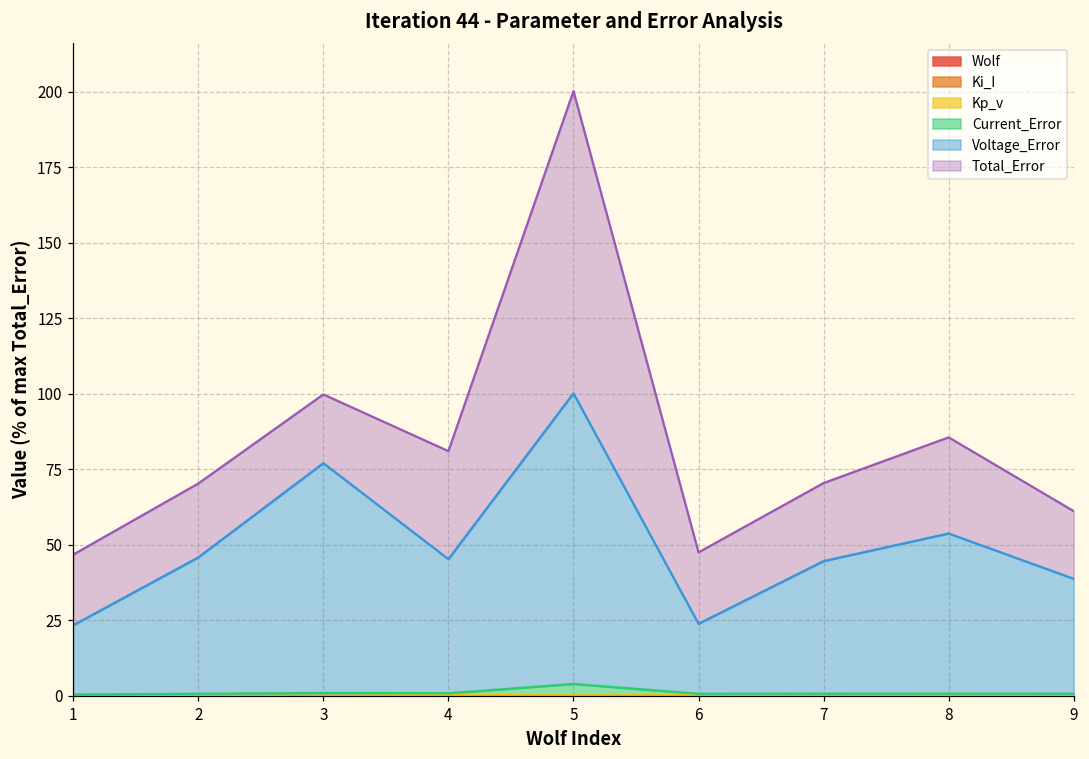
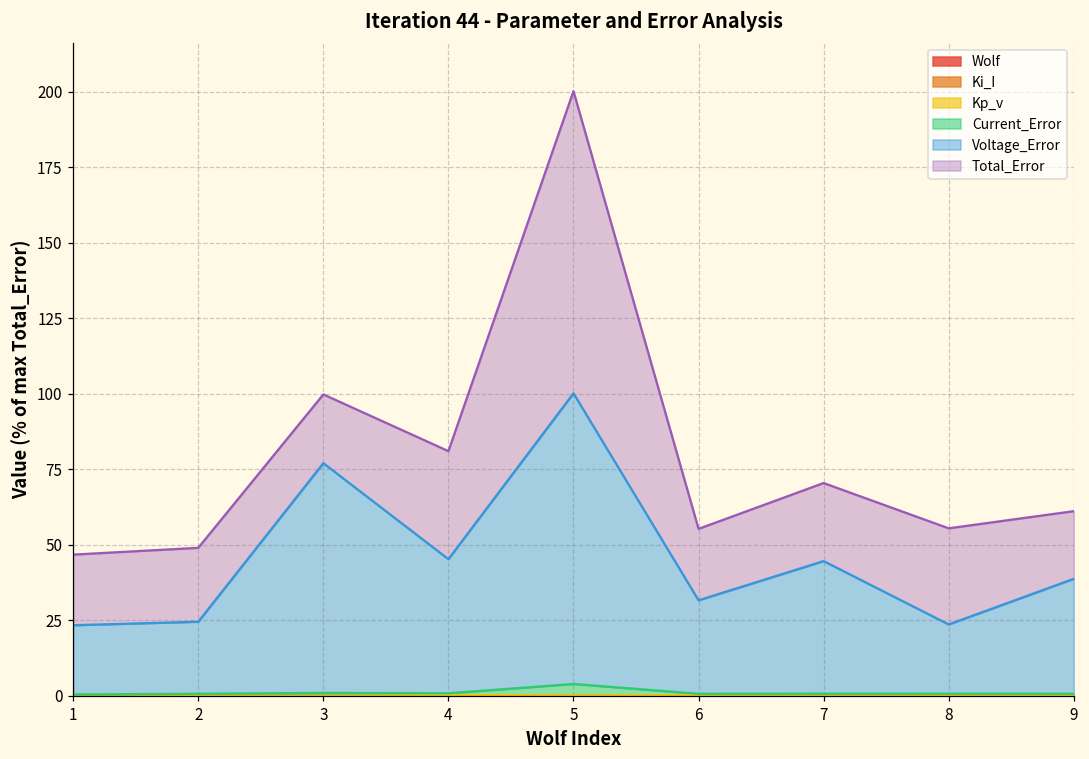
Voltage_Error, 2: 45 -> 24
Voltage_Error, 6: 23 -> 31
Voltage_Error, 8: 53 -> 23
